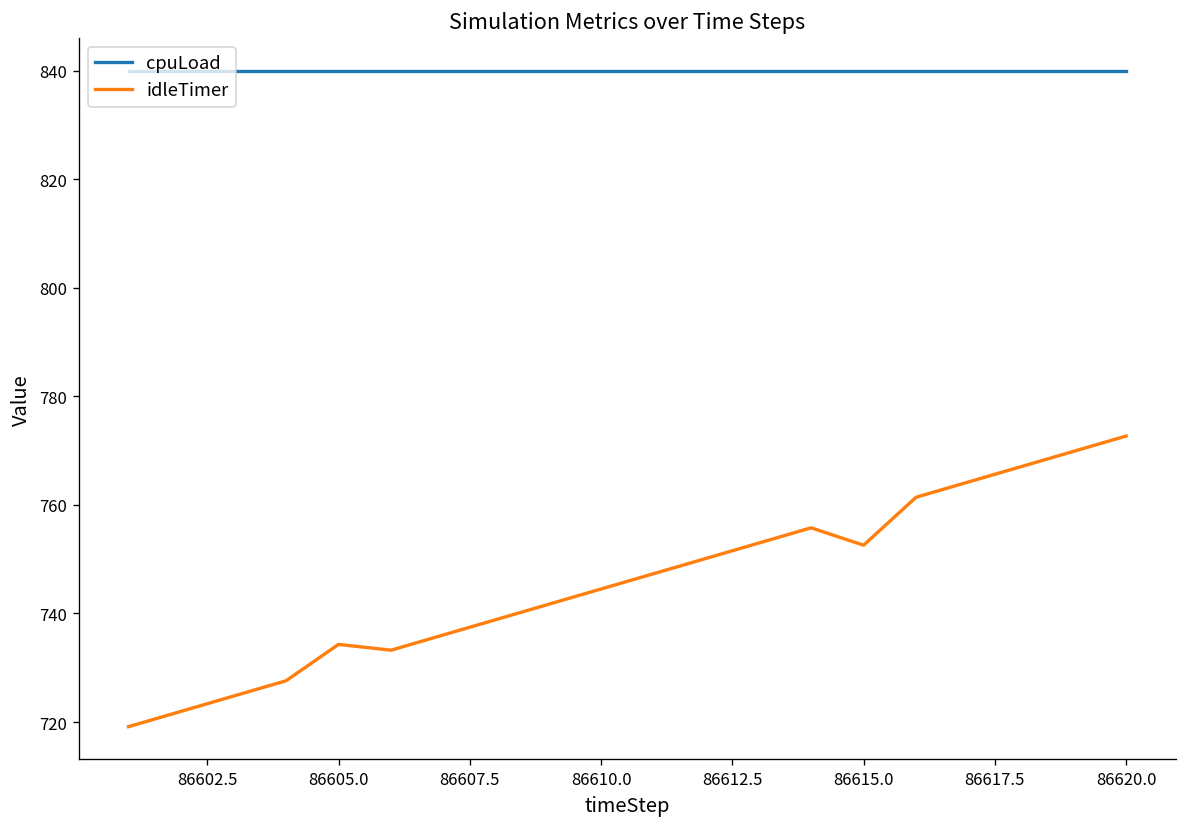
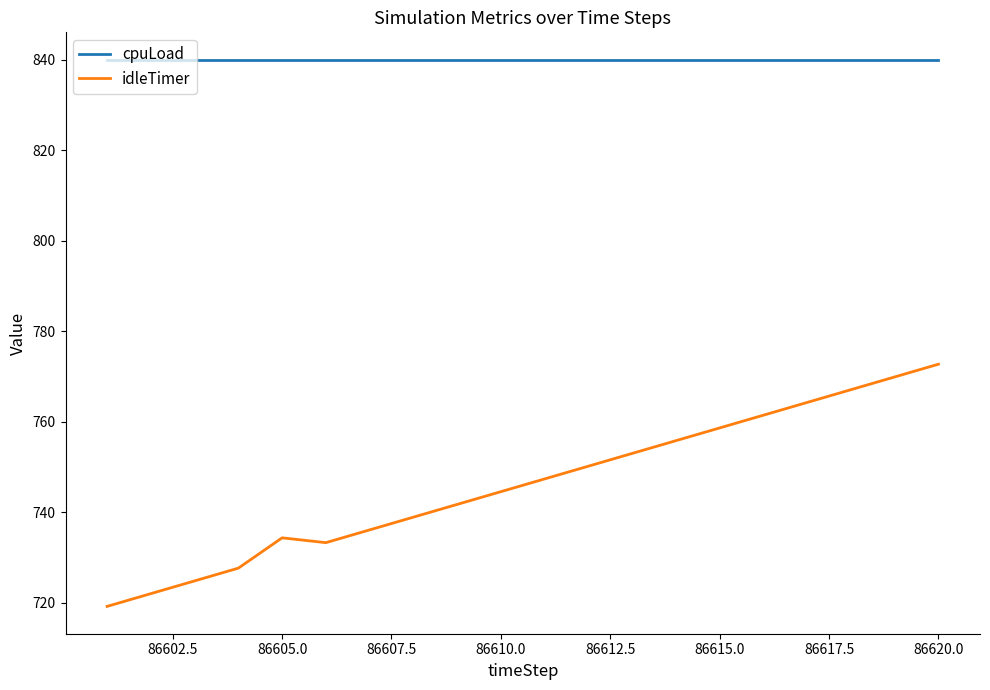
idleTimer, 86615.0: 753 -> 759
